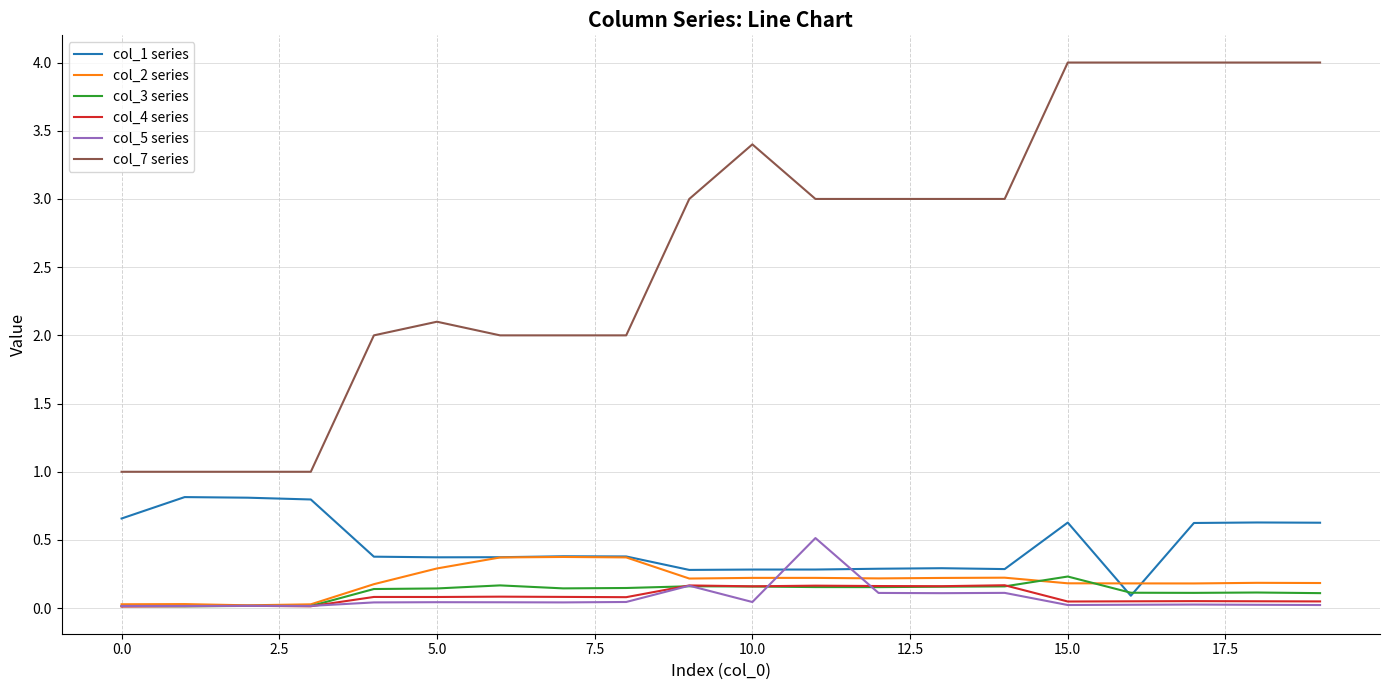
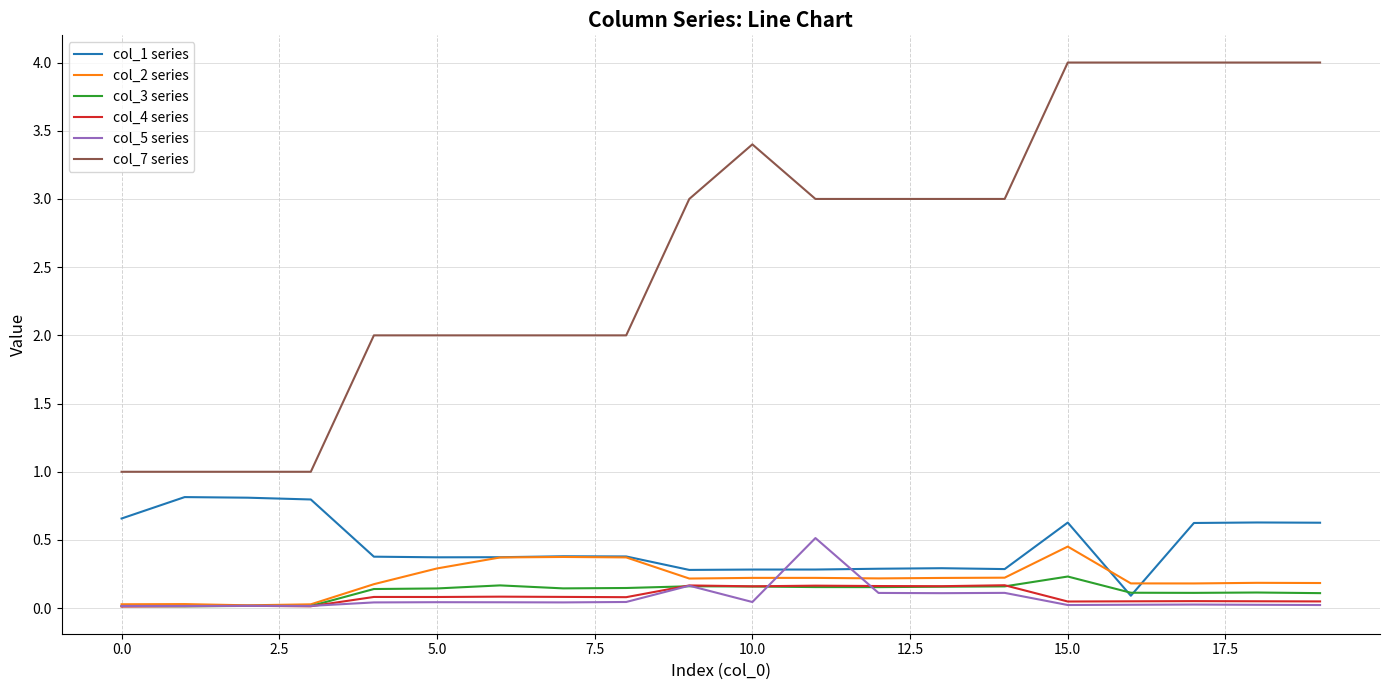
col_7 series, 5.0: 2.1 -> 2.0
col_2 series, 15.0: 0.18 -> 0.45
